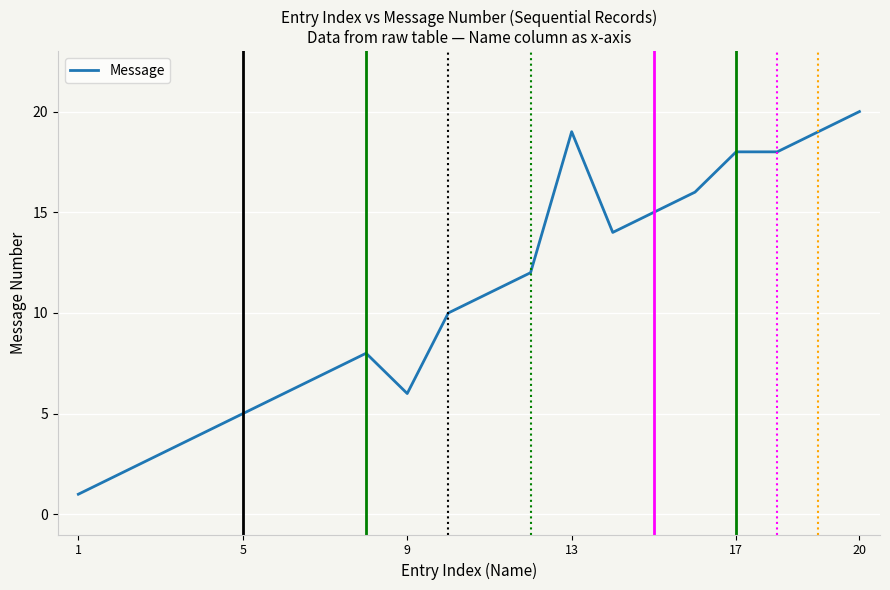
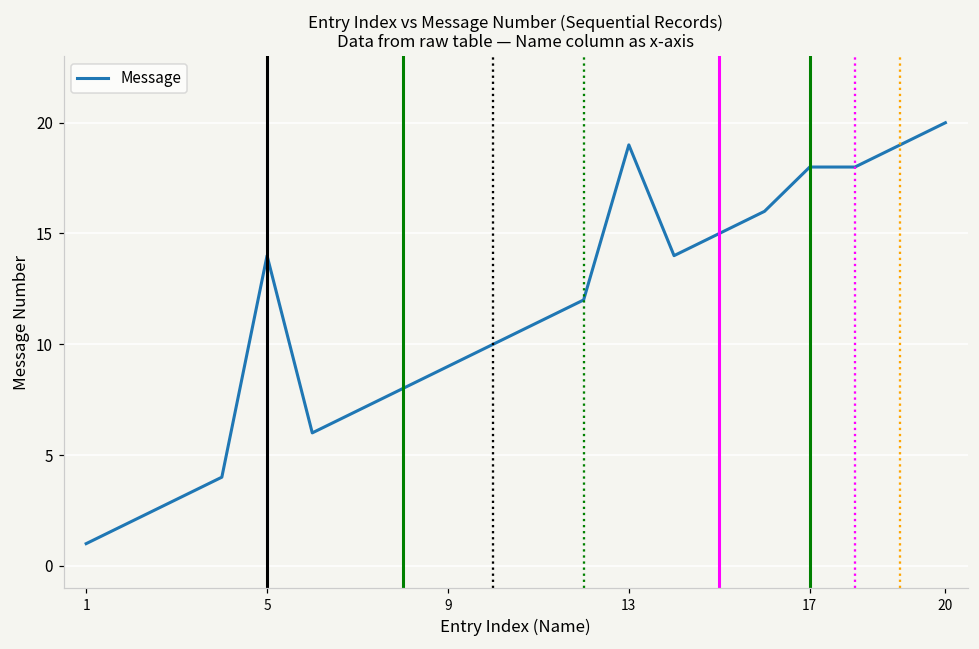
5: 5 -> 14
9: 6 -> 9
